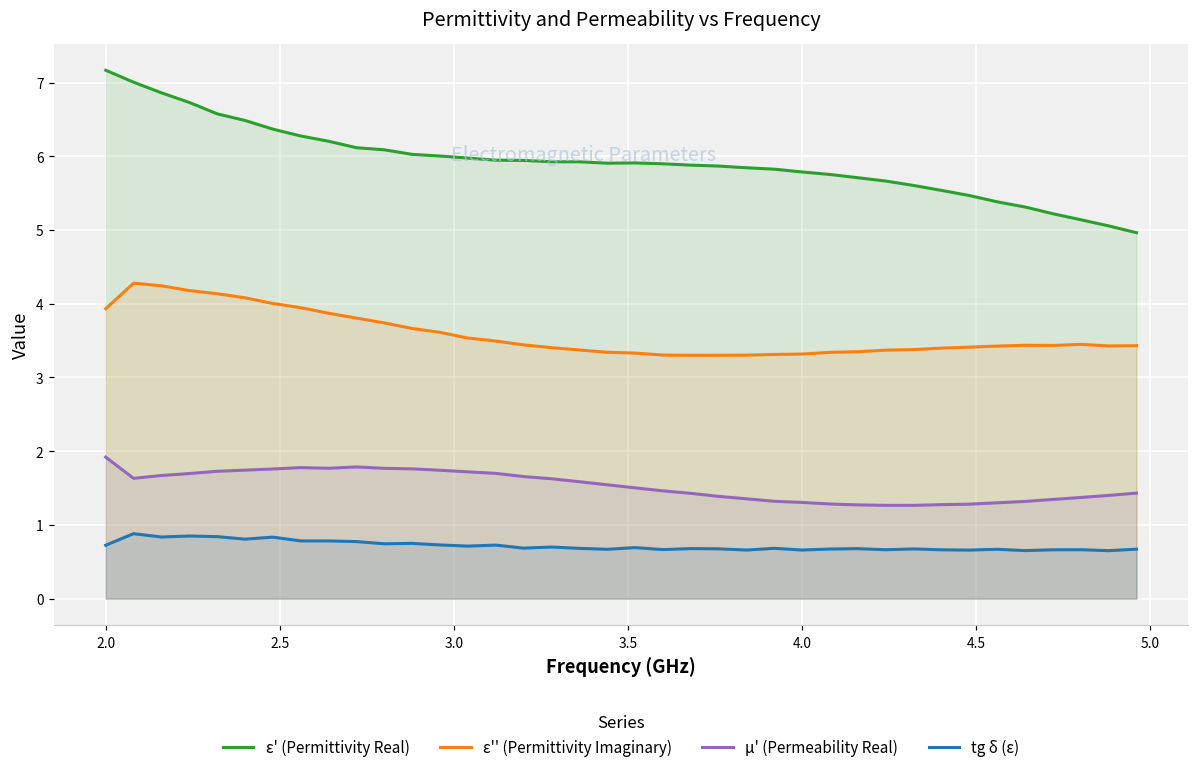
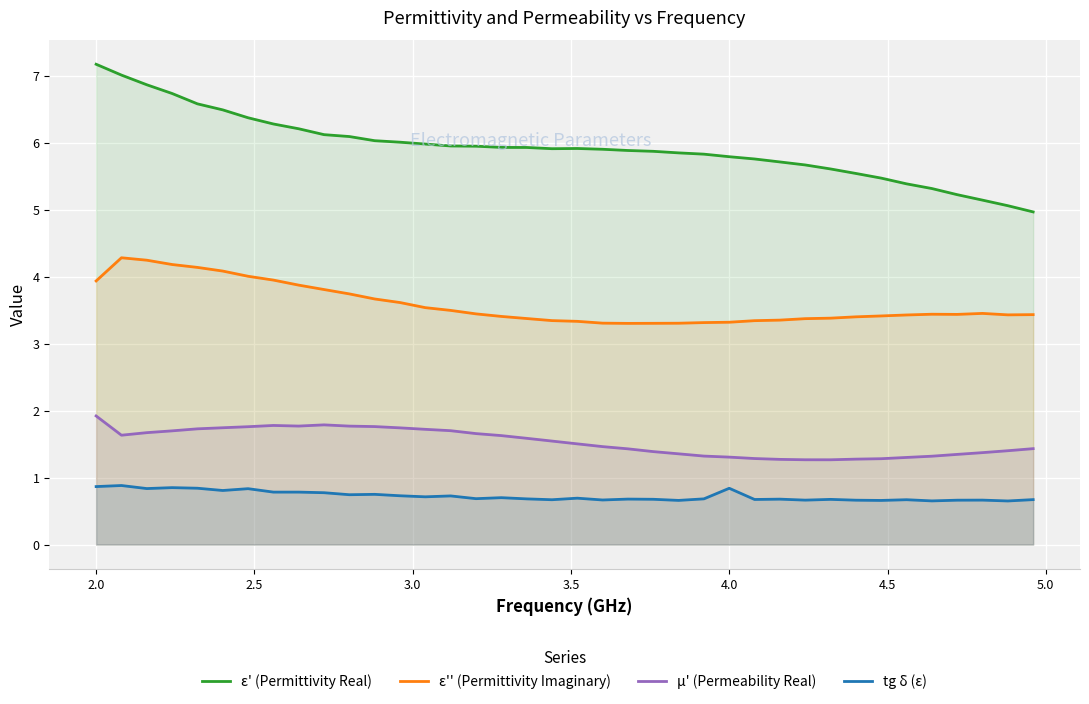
tg δ (ε), 2.0: 0.7 -> 0.9
tg δ (ε), 4.0: 0.7 -> 0.8
